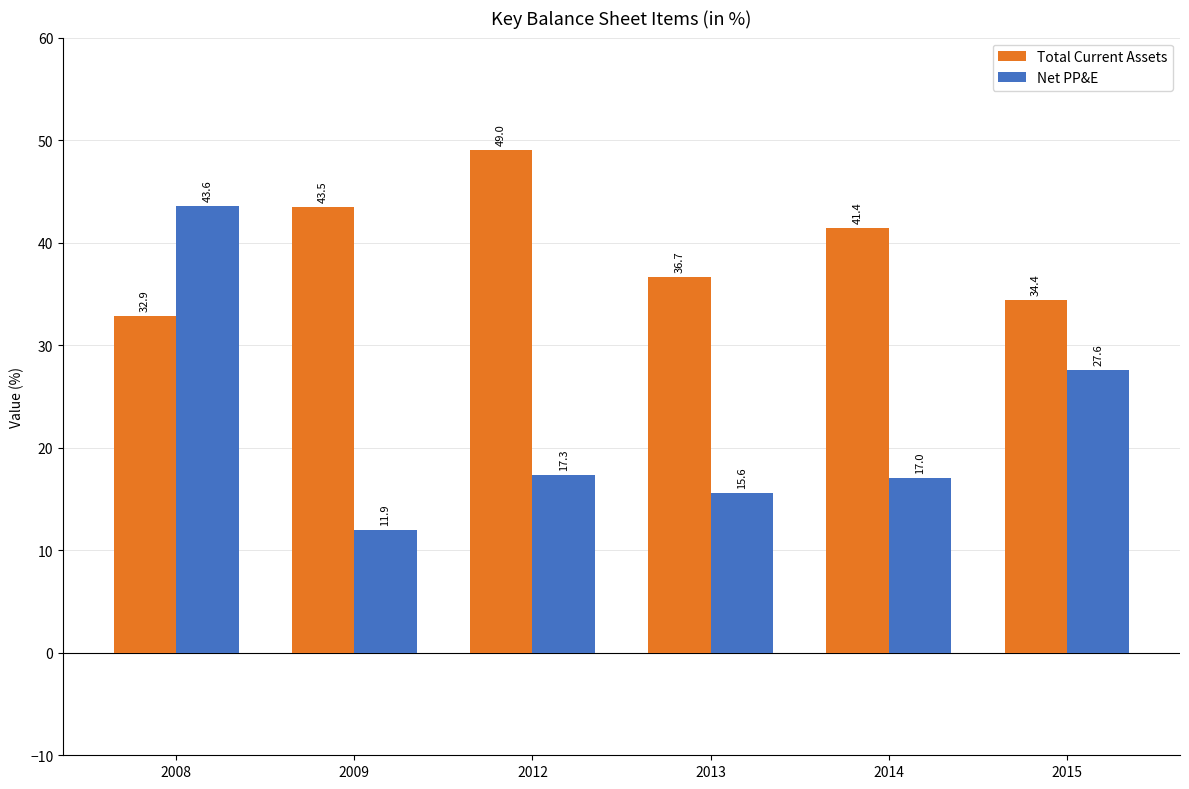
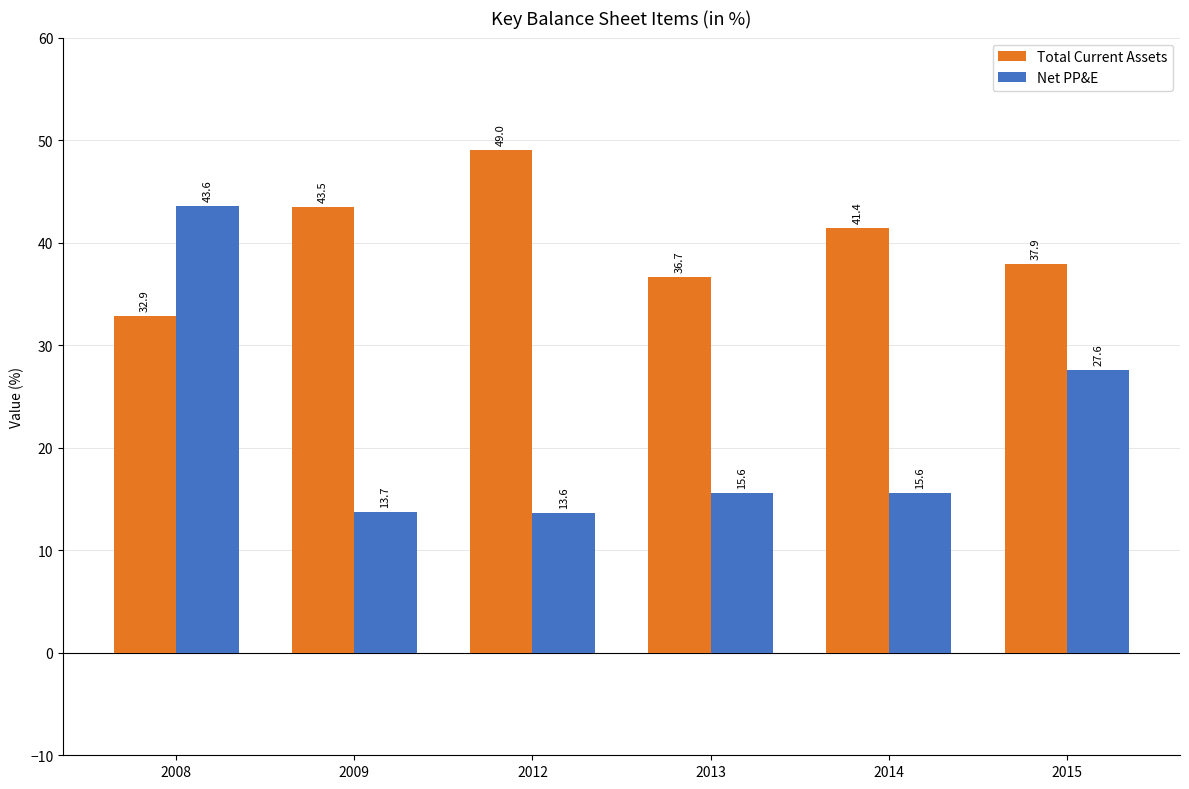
Net PP&E, 2009: 11.9 -> 13.7
Net PP&E, 2012: 17.3 -> 13.6
Net PP&E, 2014: 17.0 -> 15.6
Total Current Assets, 2015: 34.4 -> 37.9
